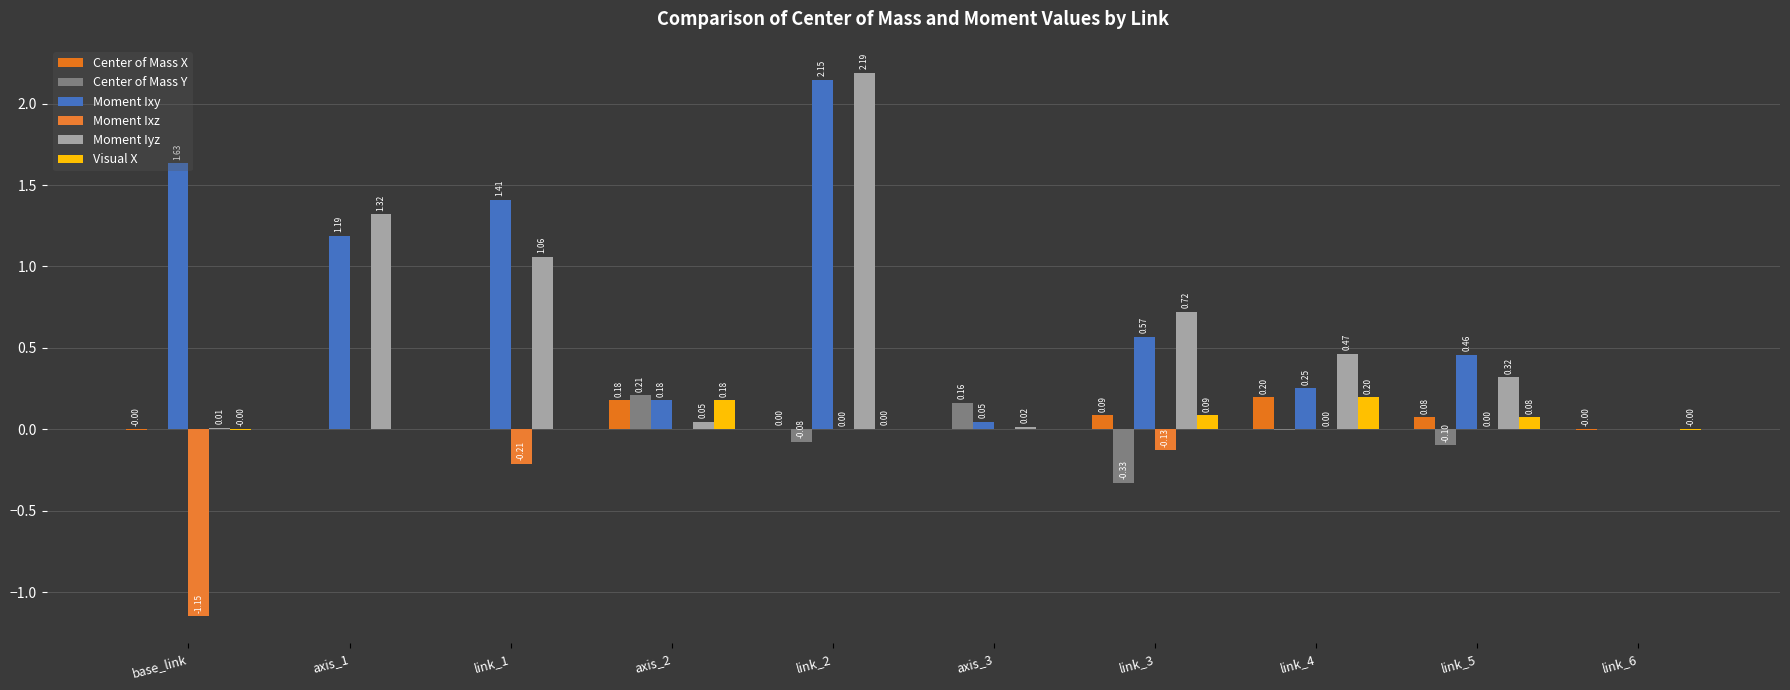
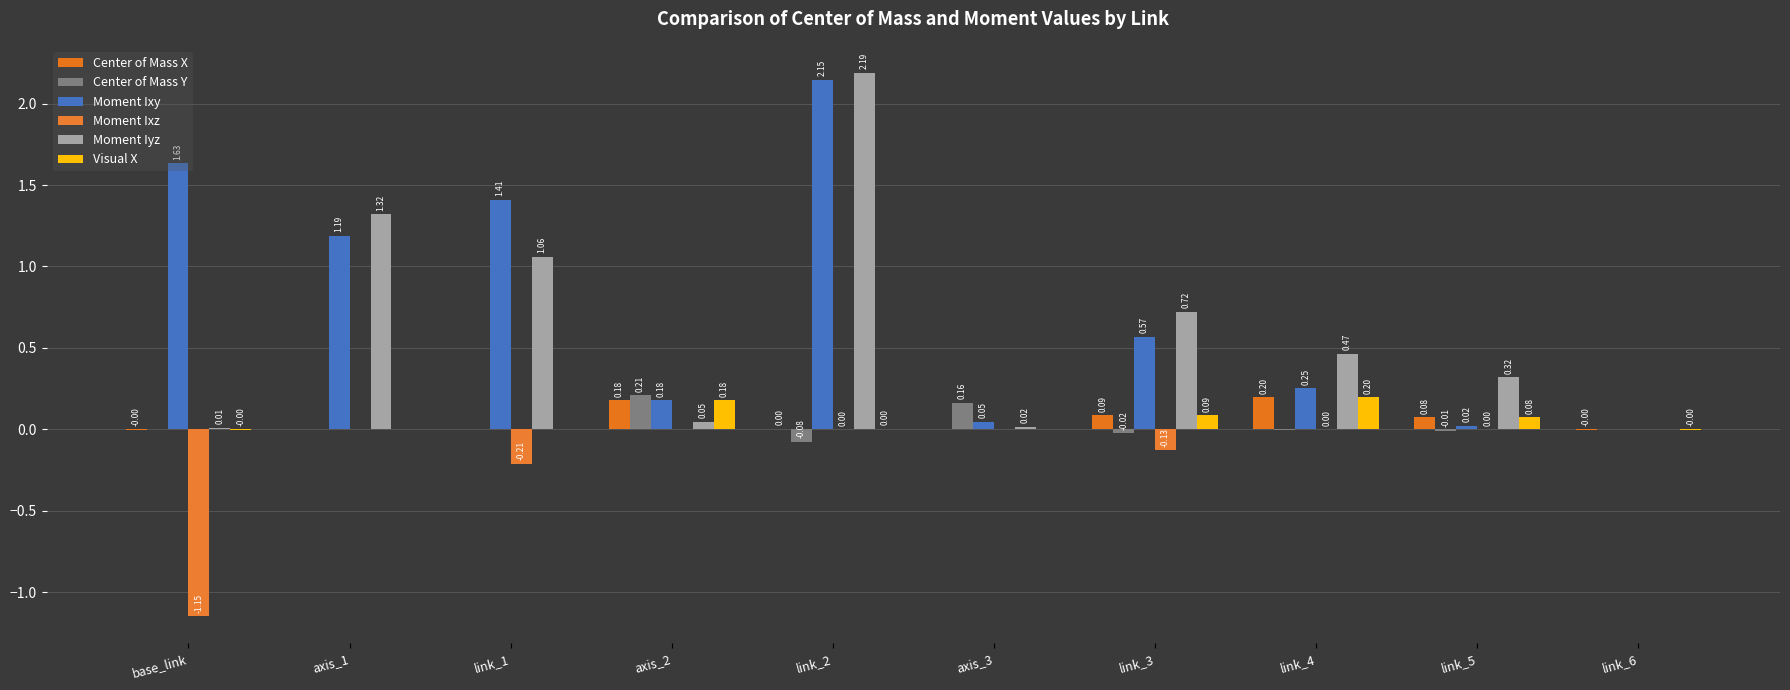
Center of Mass Y, link_3: -0.33 -> -0.02
Center of Mass Y, link_5: -0.10 -> -0.01
Moment Ixy, link_5: 0.46 -> 0.02
